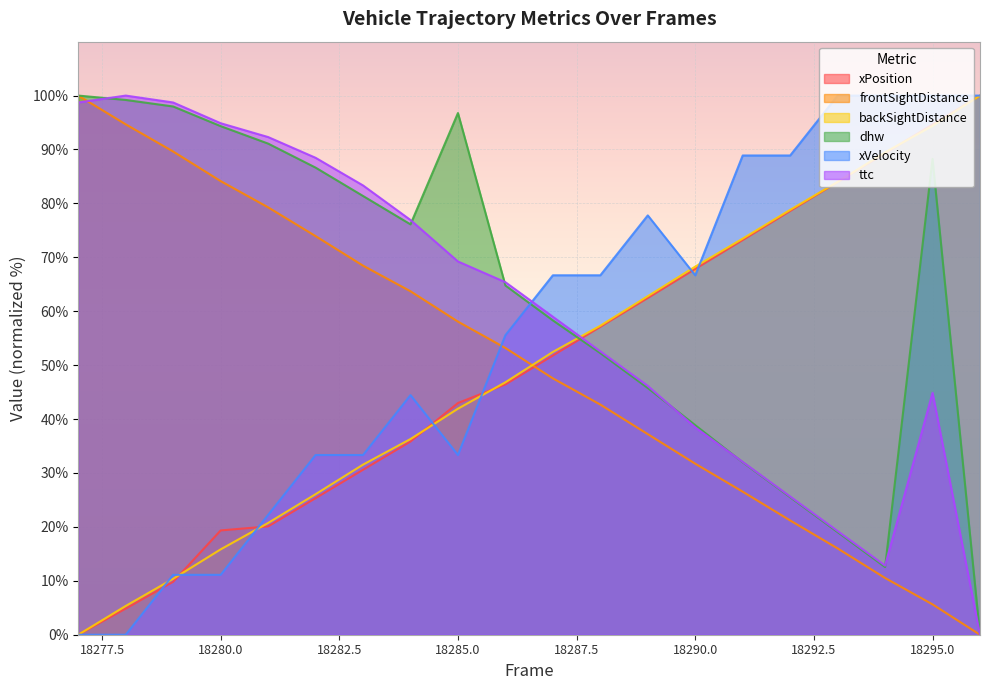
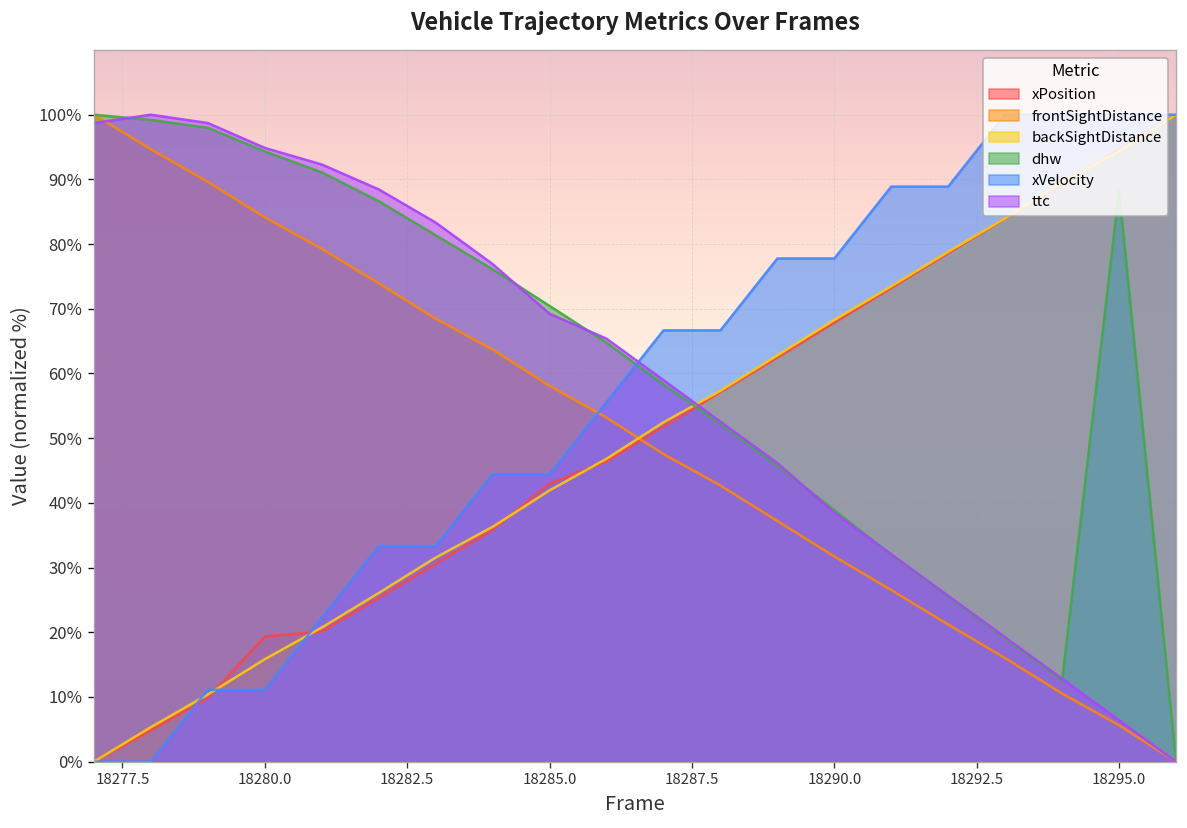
dhw, 18285.0: 97% -> 70%
xVelocity, 18285.0: 33% -> 44%
xVelocity, 18290.0: 67% -> 78%
ttc, 18295.0: 45% -> 6%
